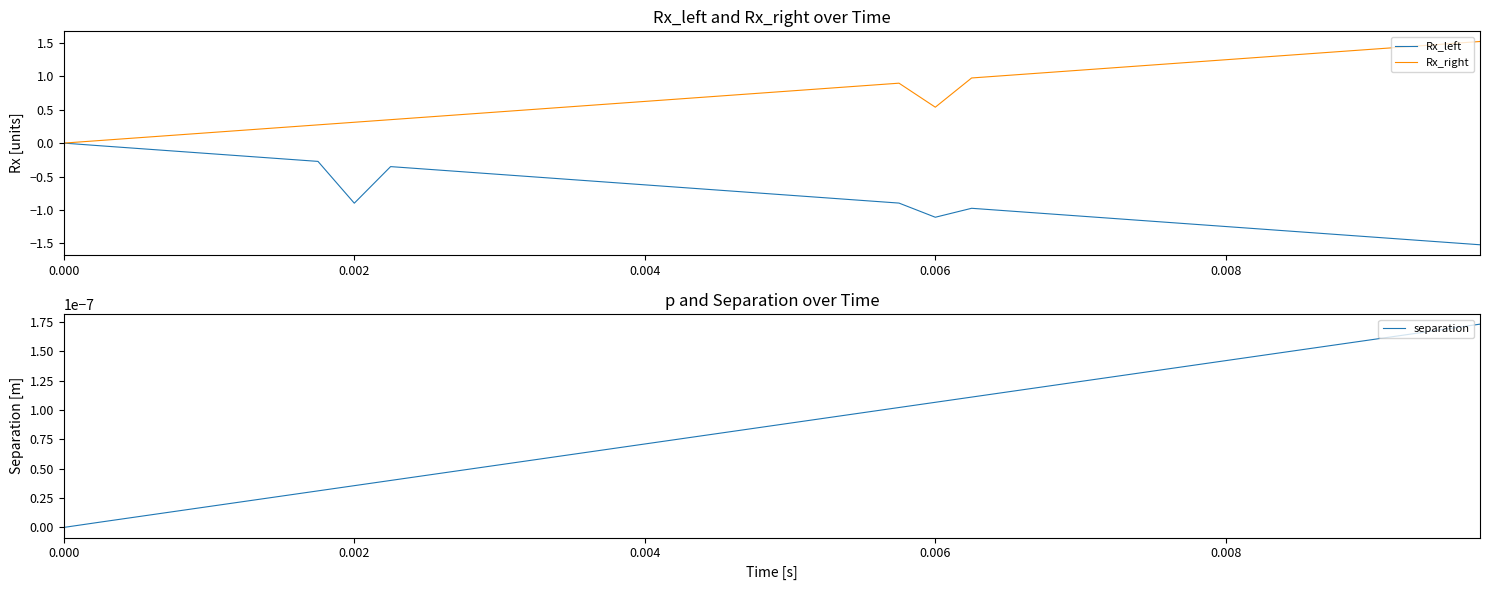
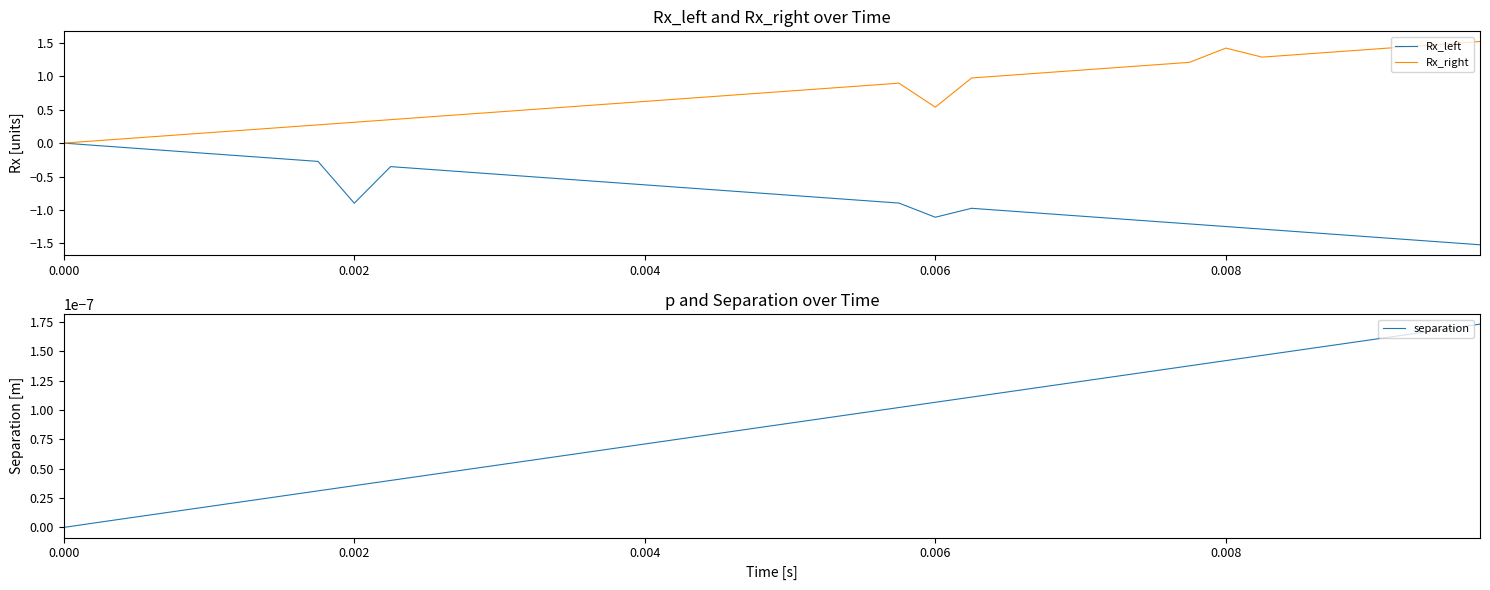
Rx_left and Rx_right over Time, Rx_right, 0.008: 1.2 -> 1.4
